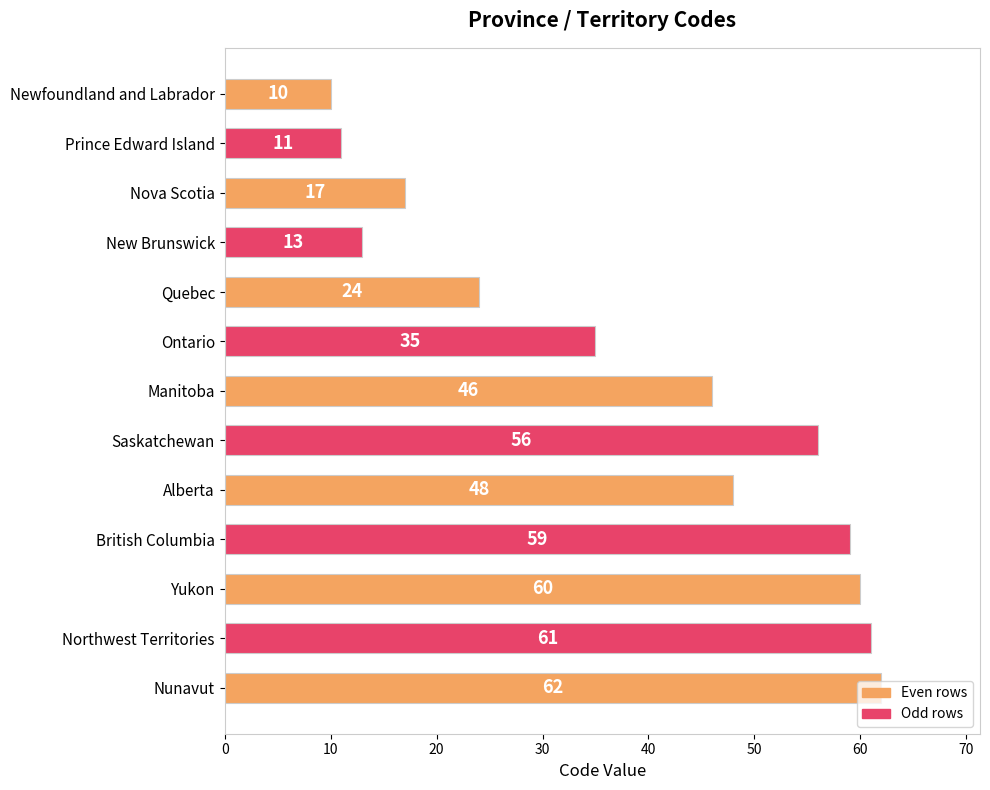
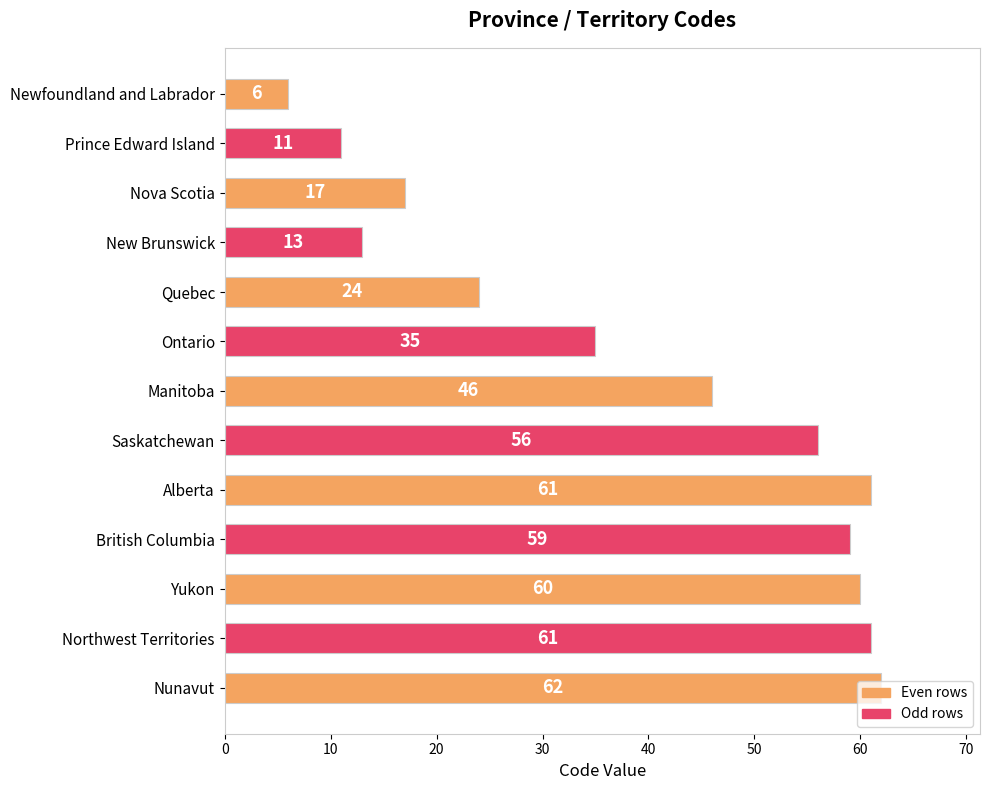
Newfoundland and Labrador: 10 -> 6
Alberta: 48 -> 61
